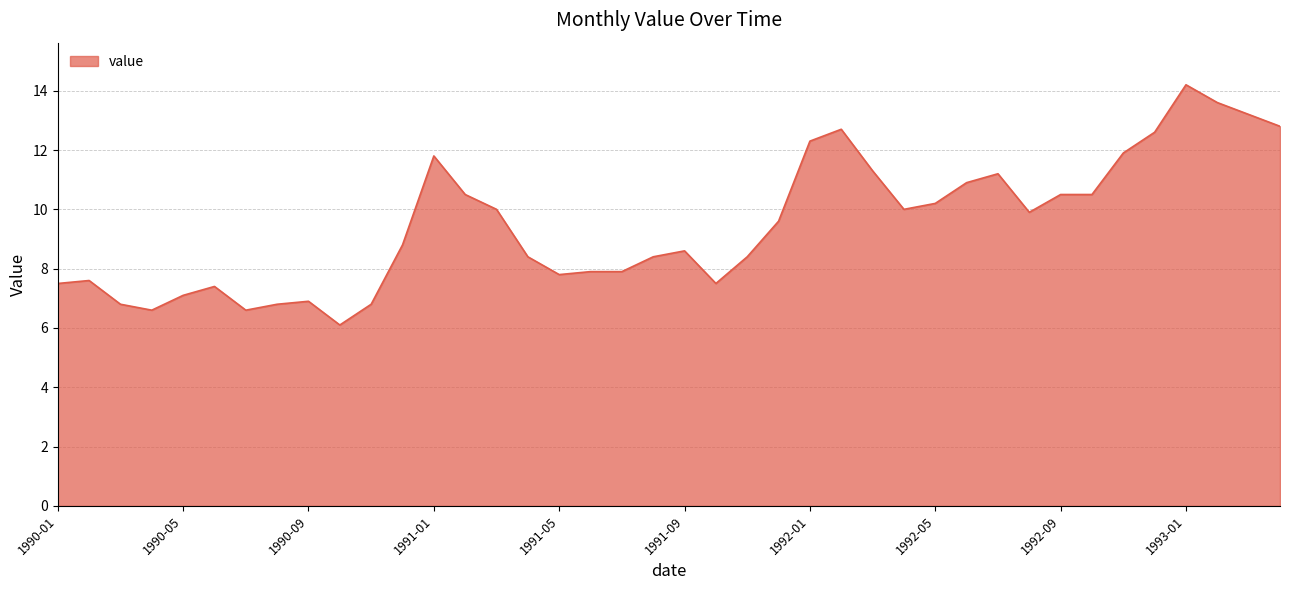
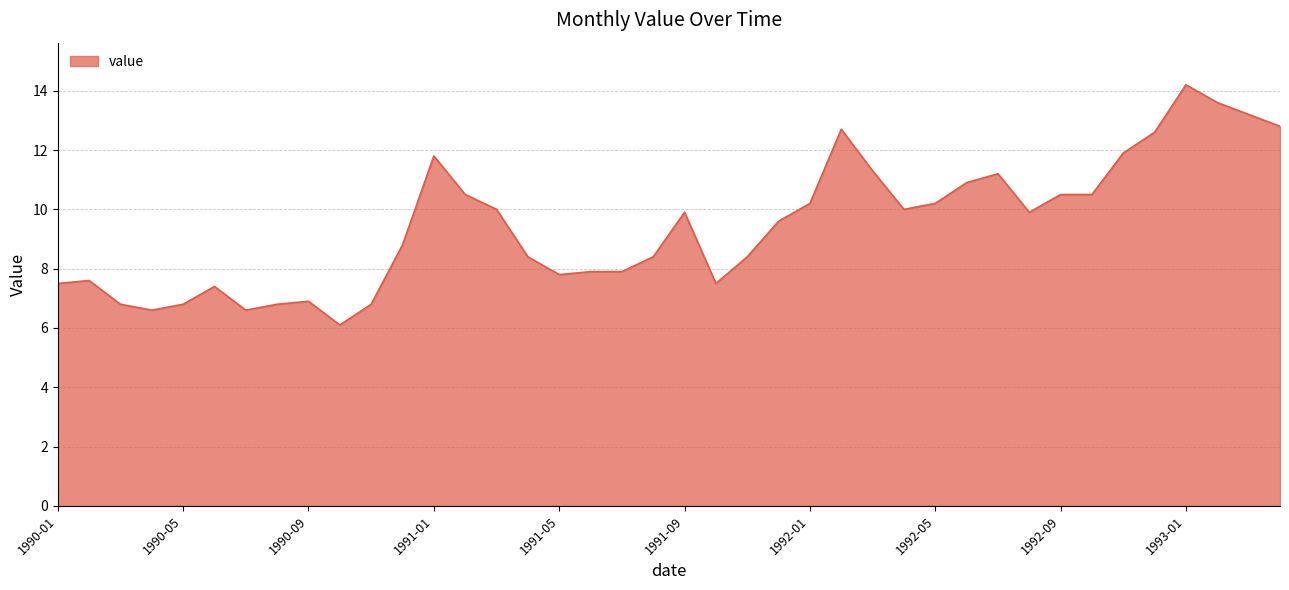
1990-05: 7.1 -> 6.8
1991-09: 8.6 -> 9.9
1992-01: 12.3 -> 10.2
